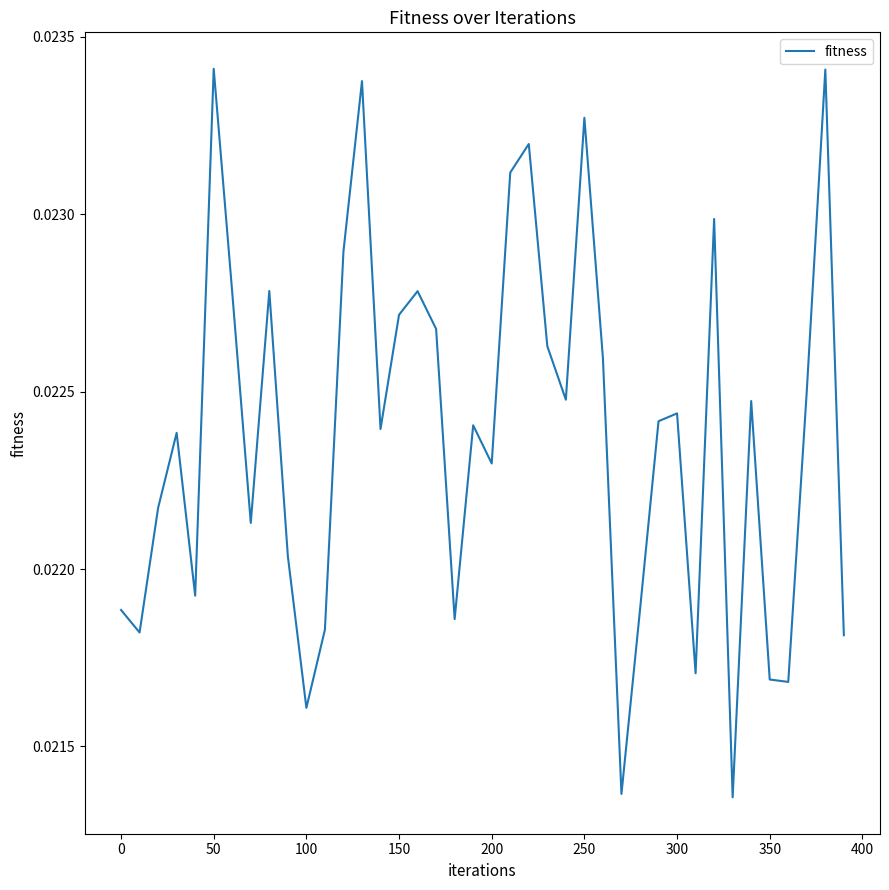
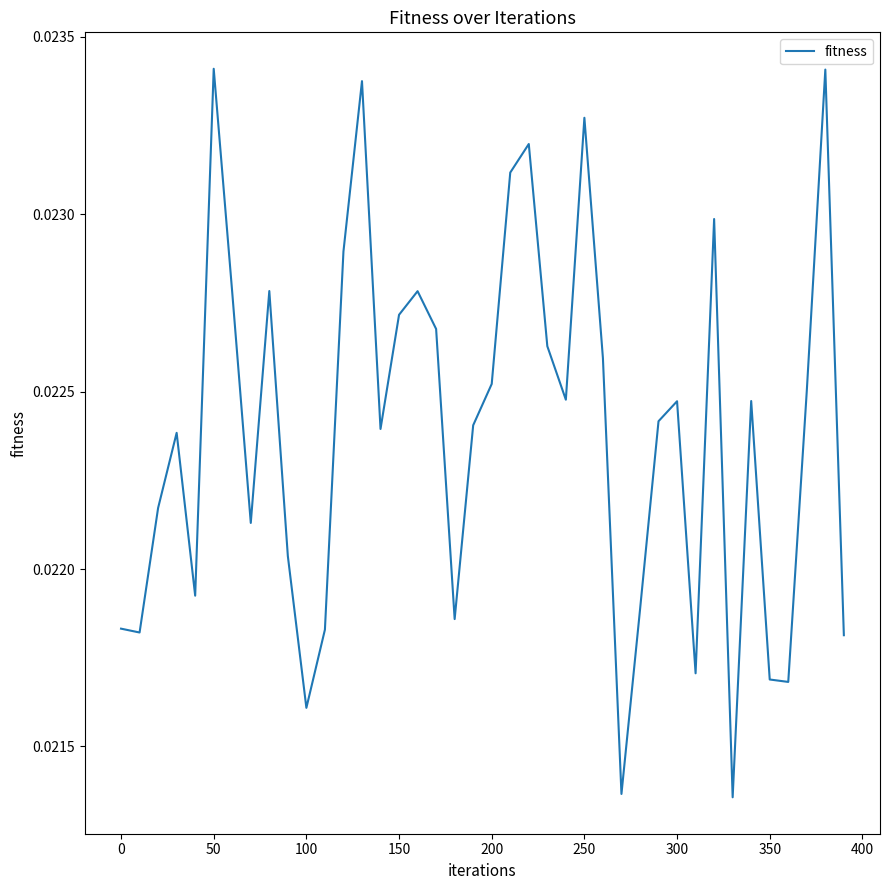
0: 0.02188 -> 0.02183
200: 0.02230 -> 0.02252
300: 0.02244 -> 0.02247
